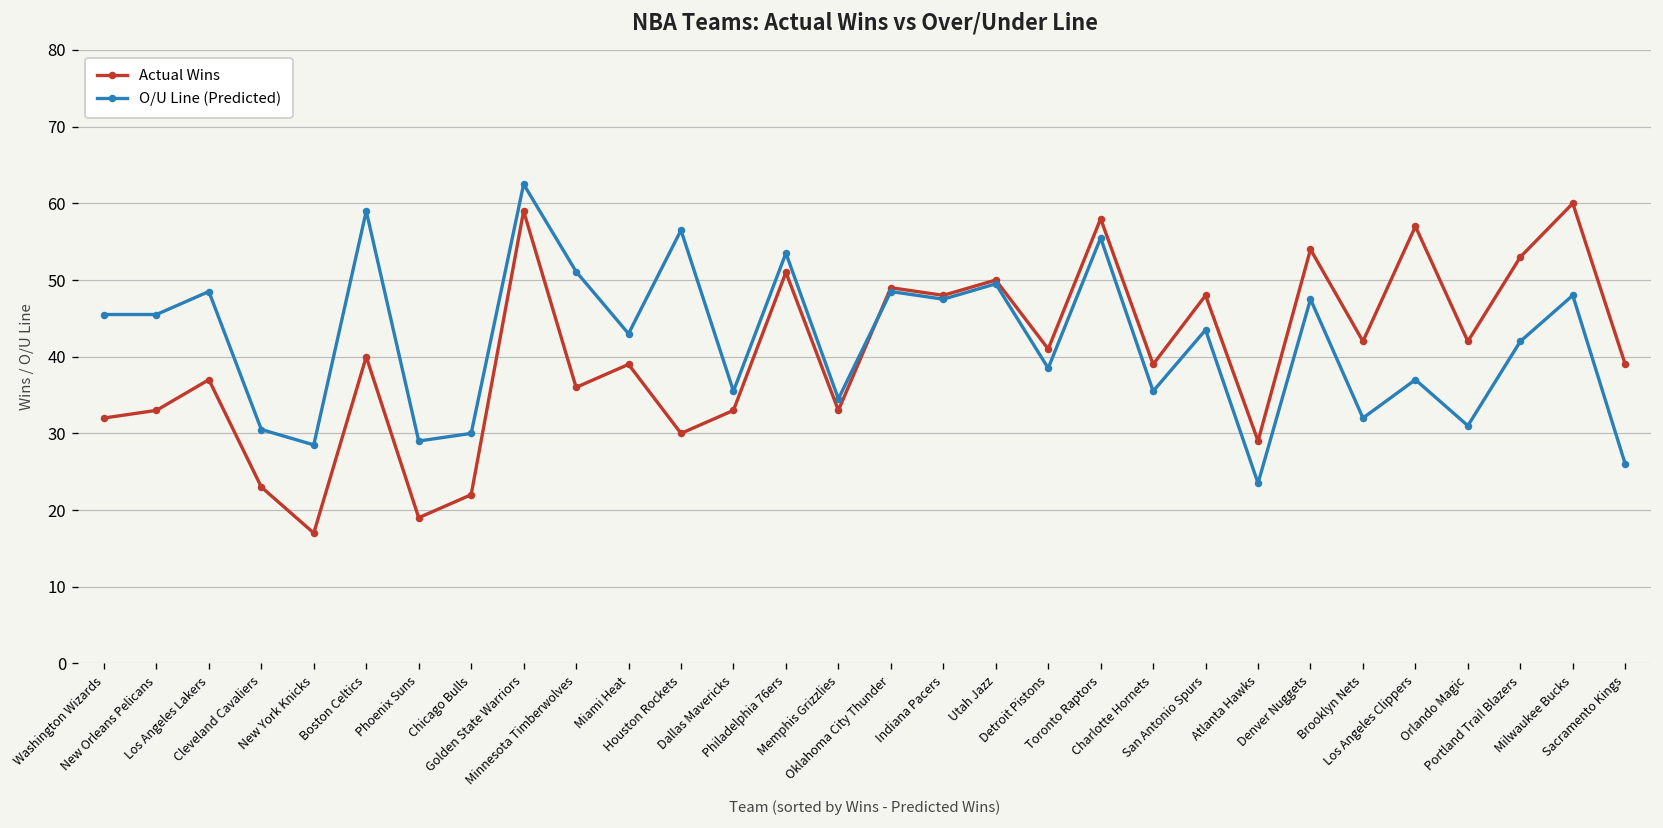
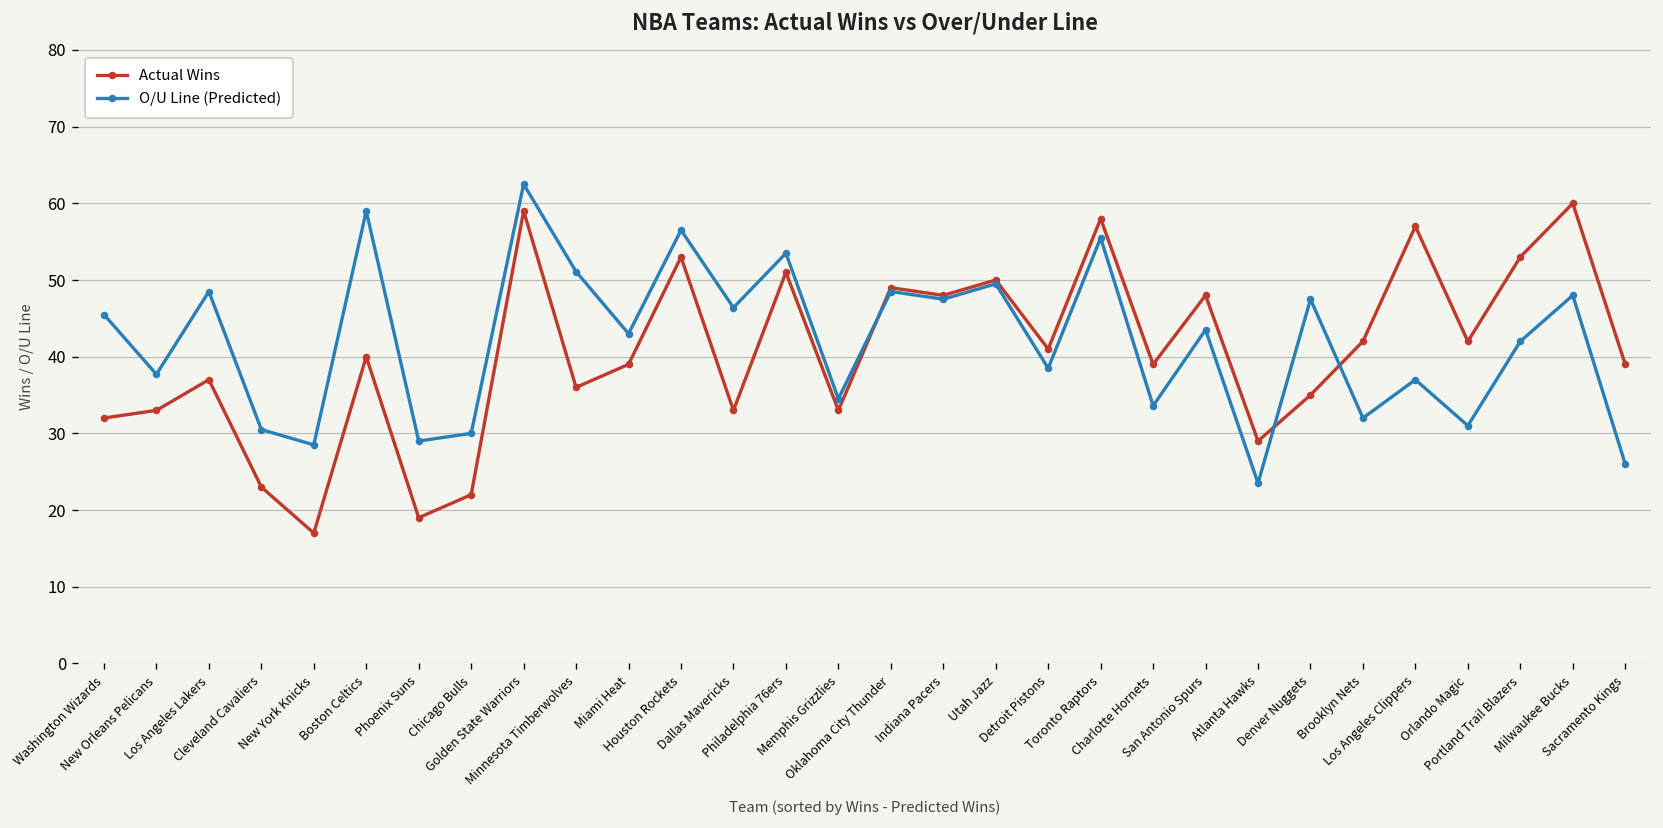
O/U Line (Predicted), New Orleans Pelicans: 46 -> 38
Actual Wins, Houston Rockets: 30 -> 53
O/U Line (Predicted), Dallas Mavericks: 36 -> 46
O/U Line (Predicted), Charlotte Hornets: 36 -> 34
Actual Wins, Denver Nuggets: 54 -> 35
